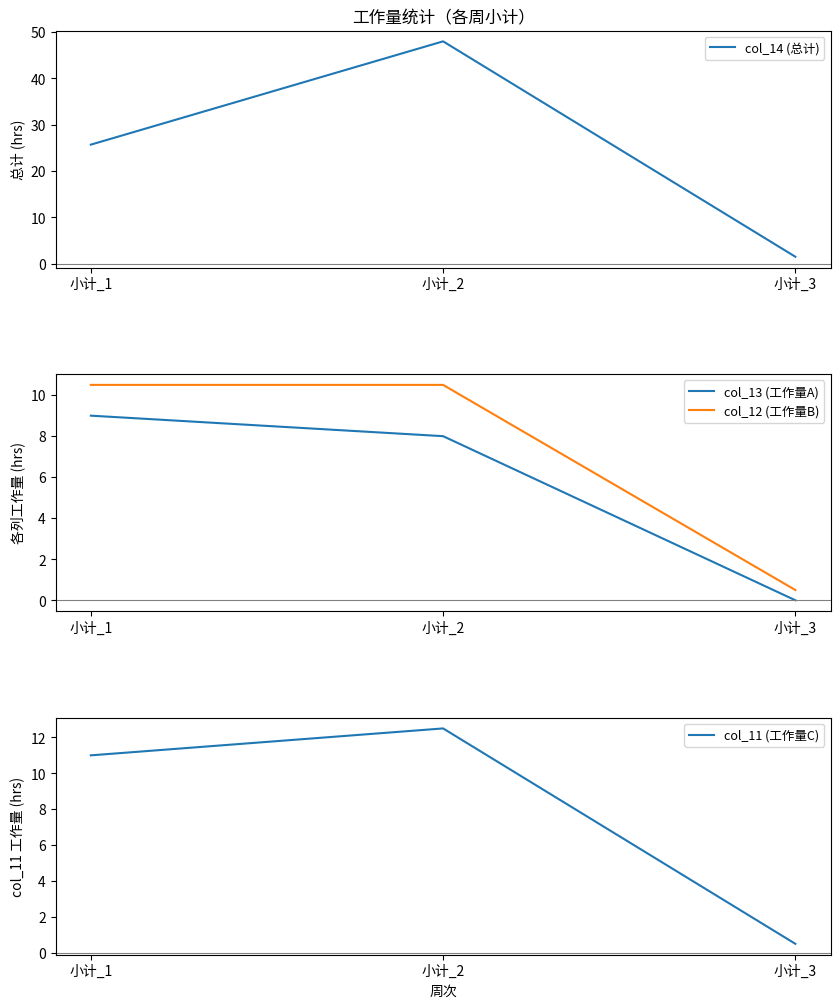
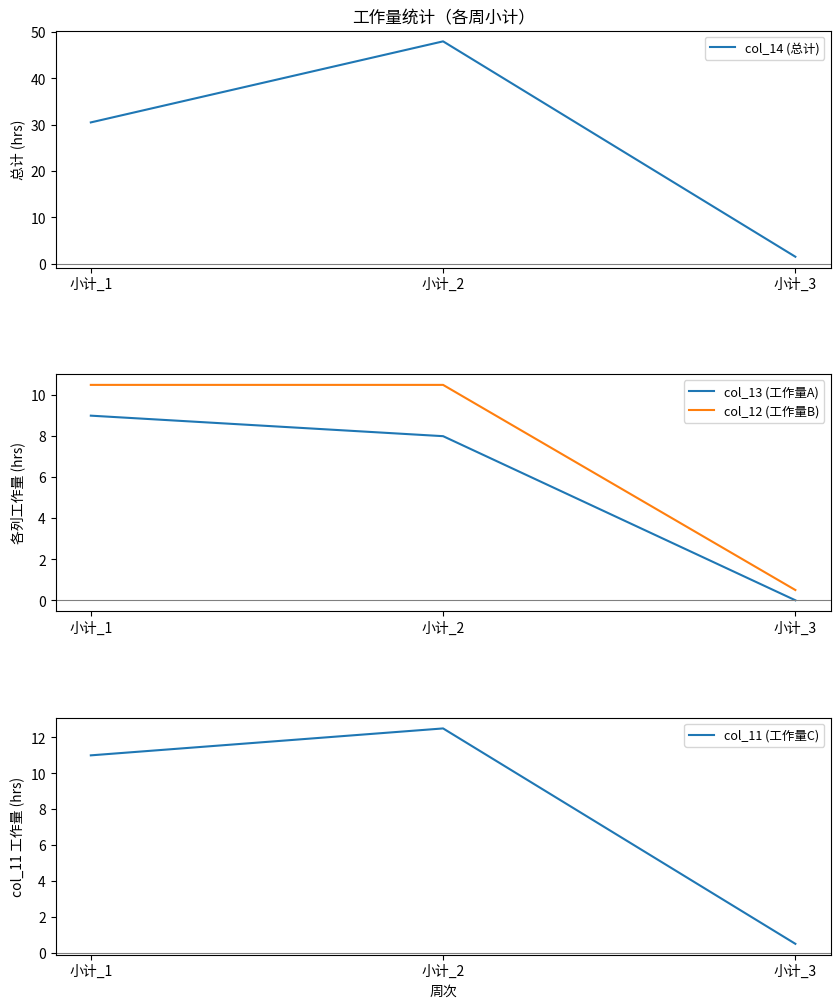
工作量统计（各周小计）, 小计_1: 26 -> 31
